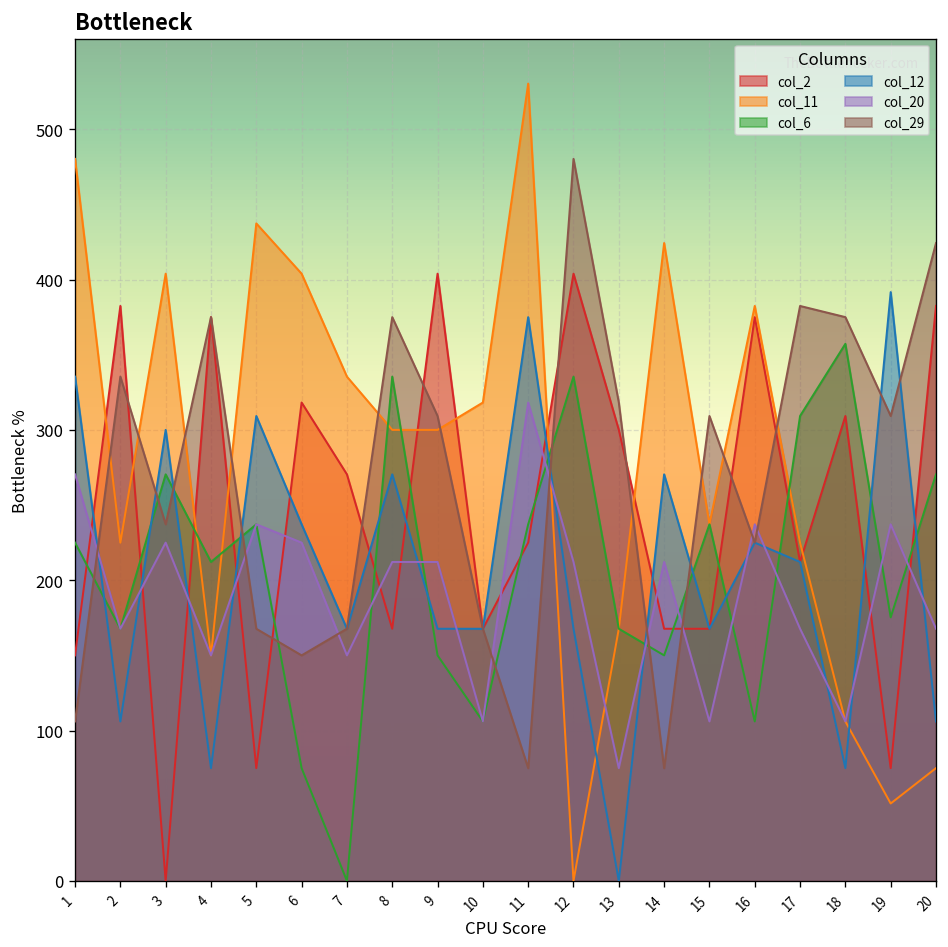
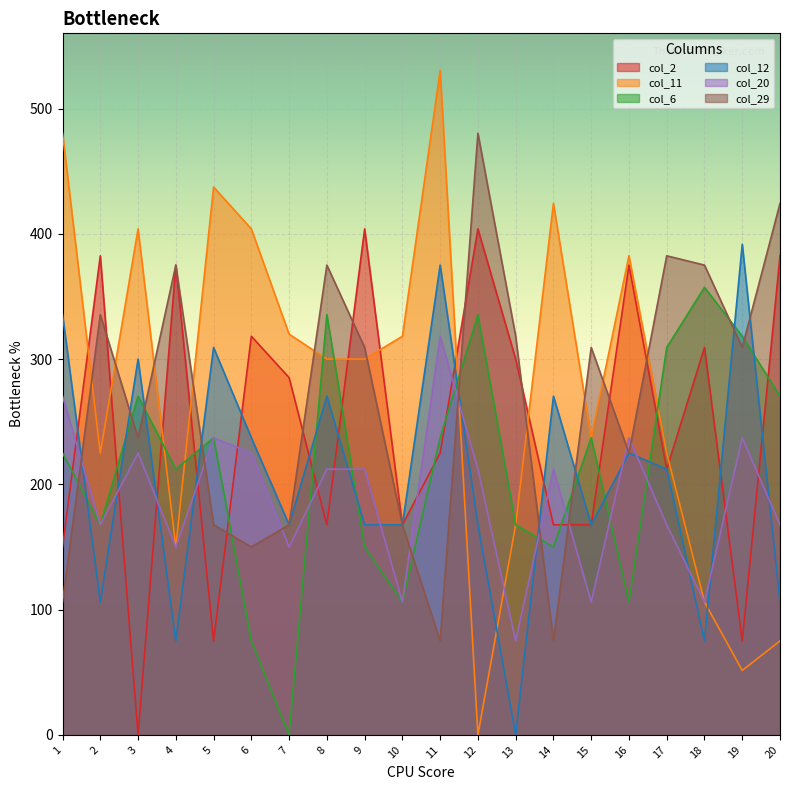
col_2, 7: 270 -> 285
col_11, 7: 335 -> 320
col_6, 19: 175 -> 318
